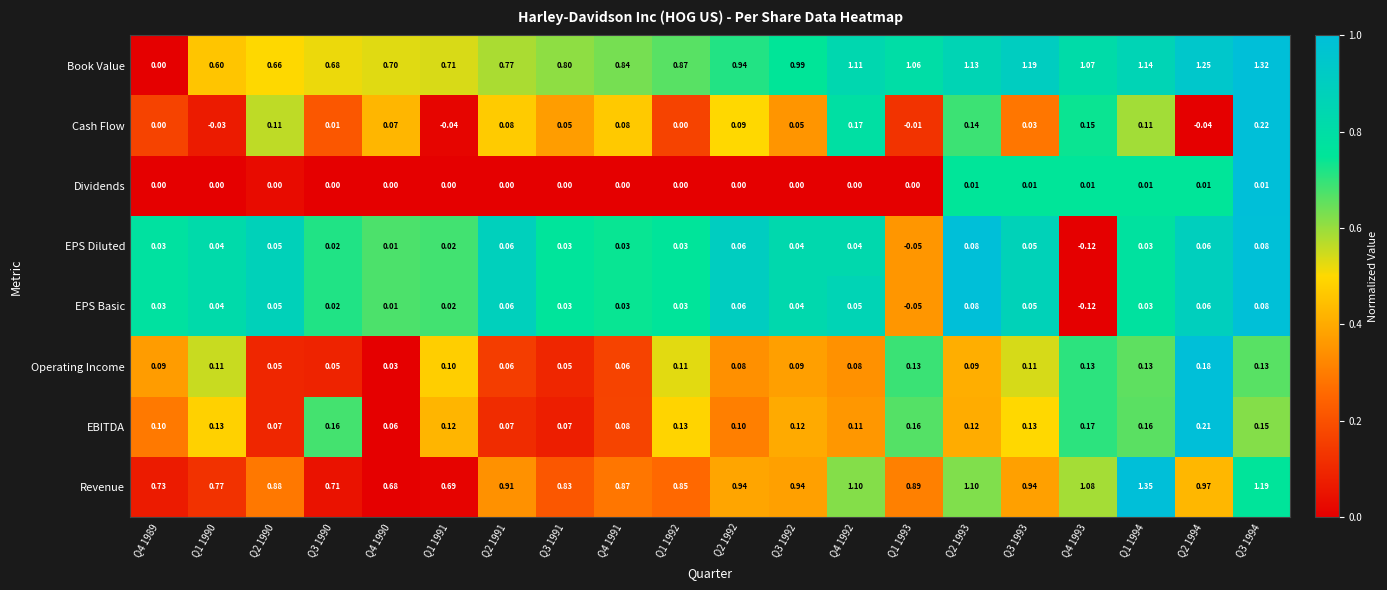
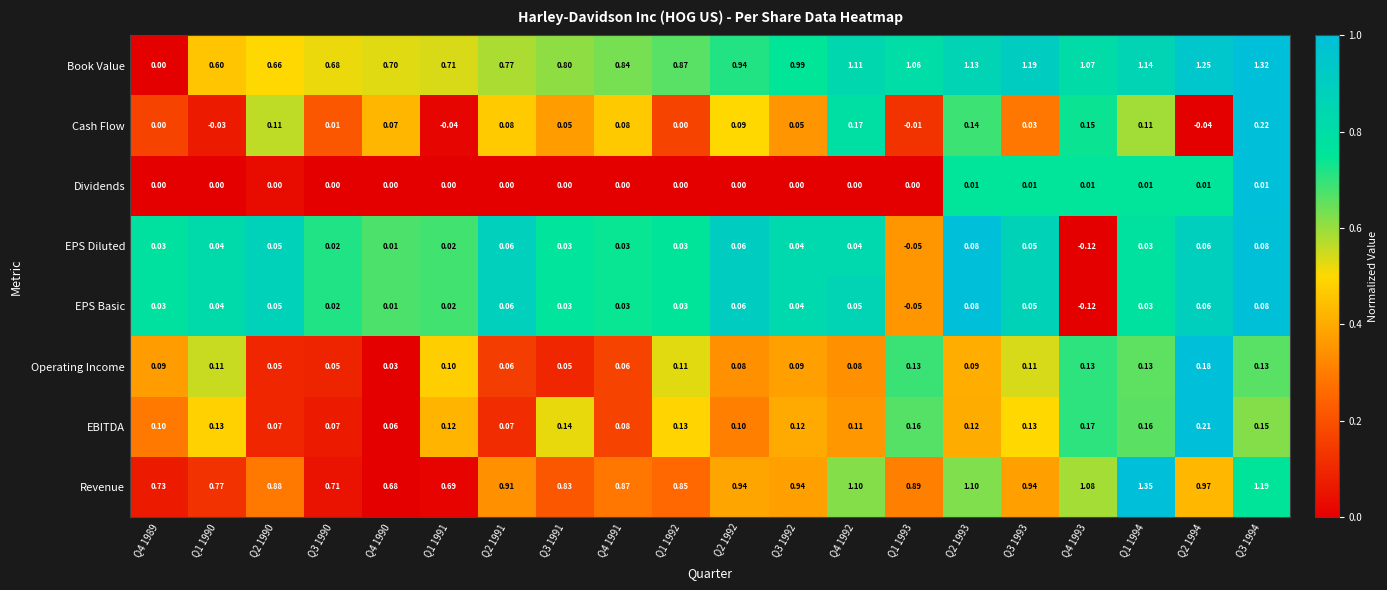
EBITDA, Q3 1990: 0.16 -> 0.07
EBITDA, Q3 1991: 0.07 -> 0.14
